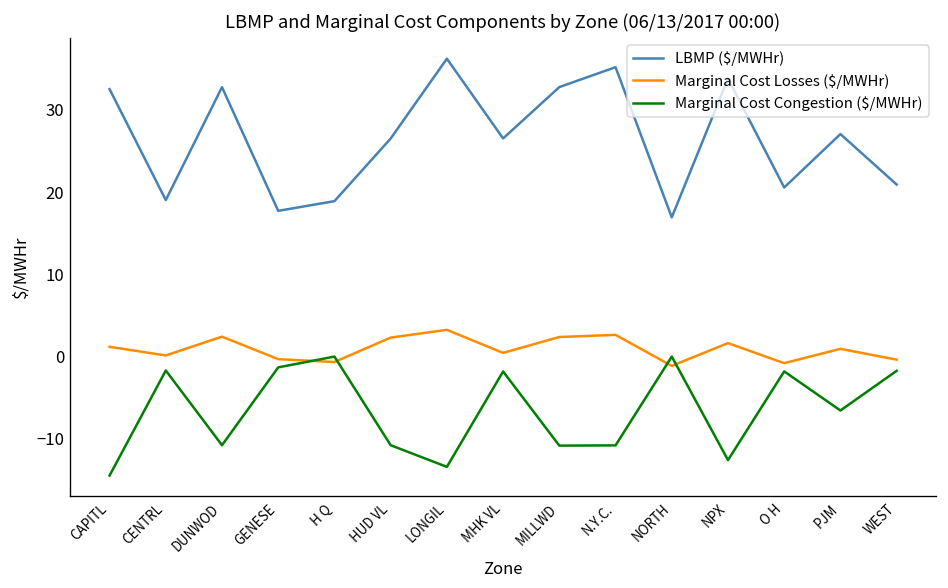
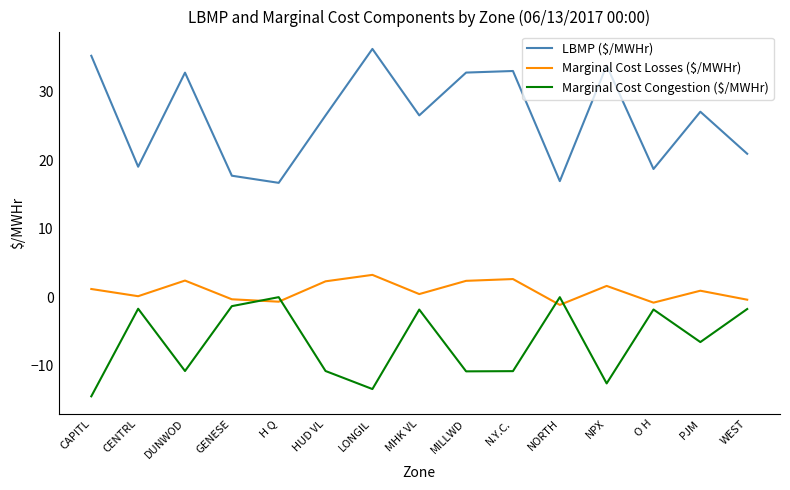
LBMP ($/MWHr), CAPITL: 33 -> 35
LBMP ($/MWHr), H Q: 19 -> 17
LBMP ($/MWHr), N.Y.C.: 35 -> 33
LBMP ($/MWHr), O H: 21 -> 19
